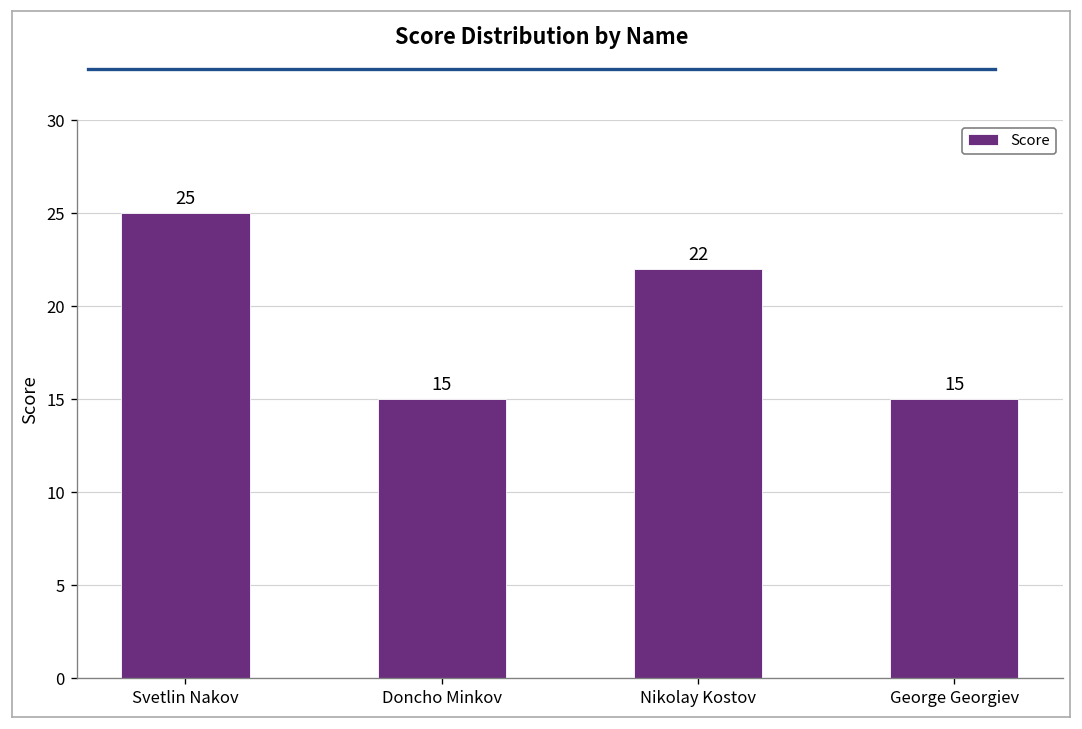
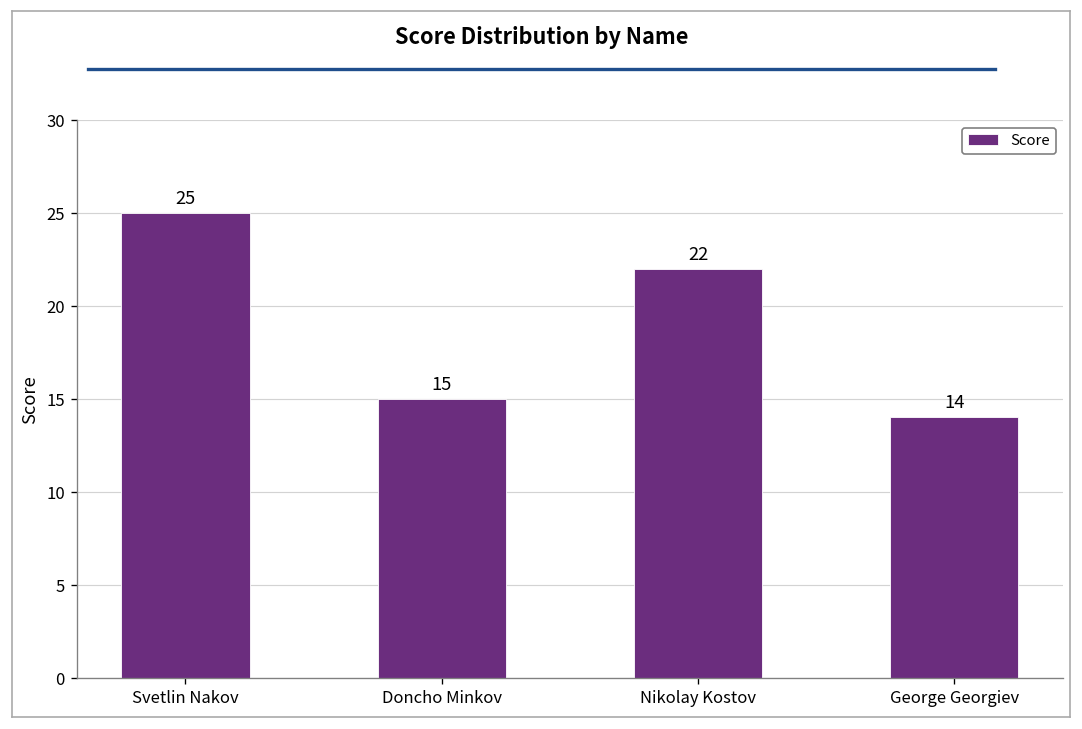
George Georgiev: 15 -> 14
